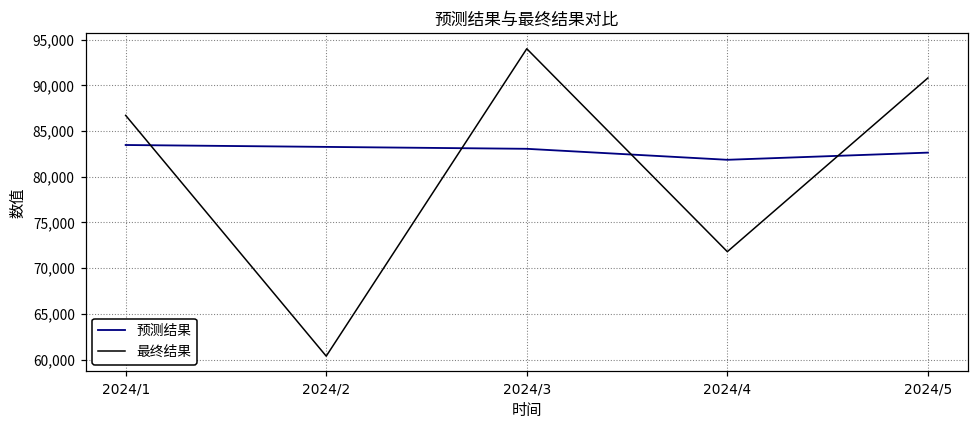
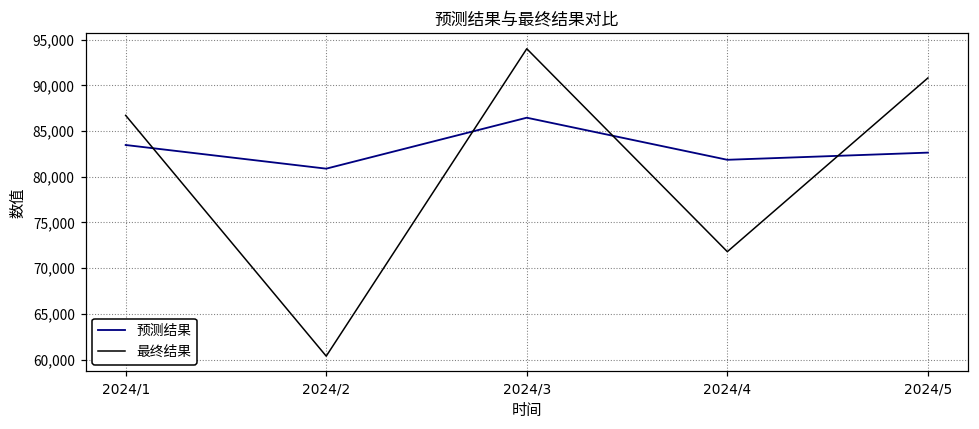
预测结果, 2024/2: 83,000 -> 81,000
预测结果, 2024/3: 83,000 -> 86,000
